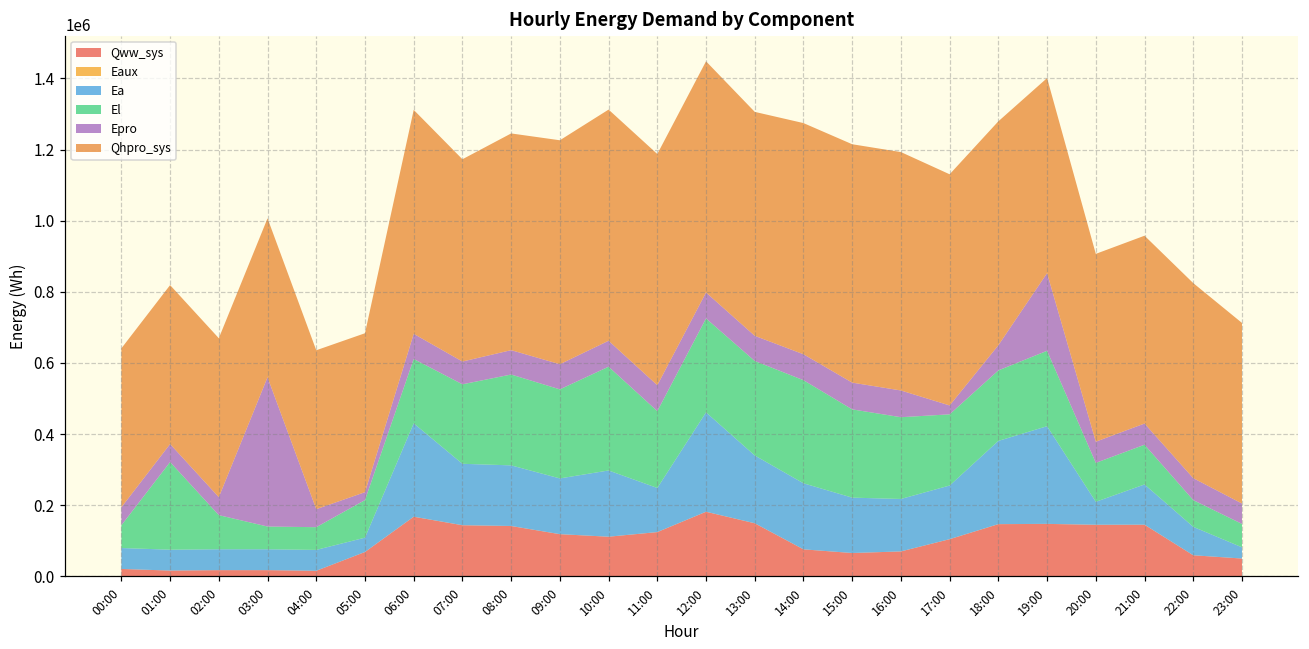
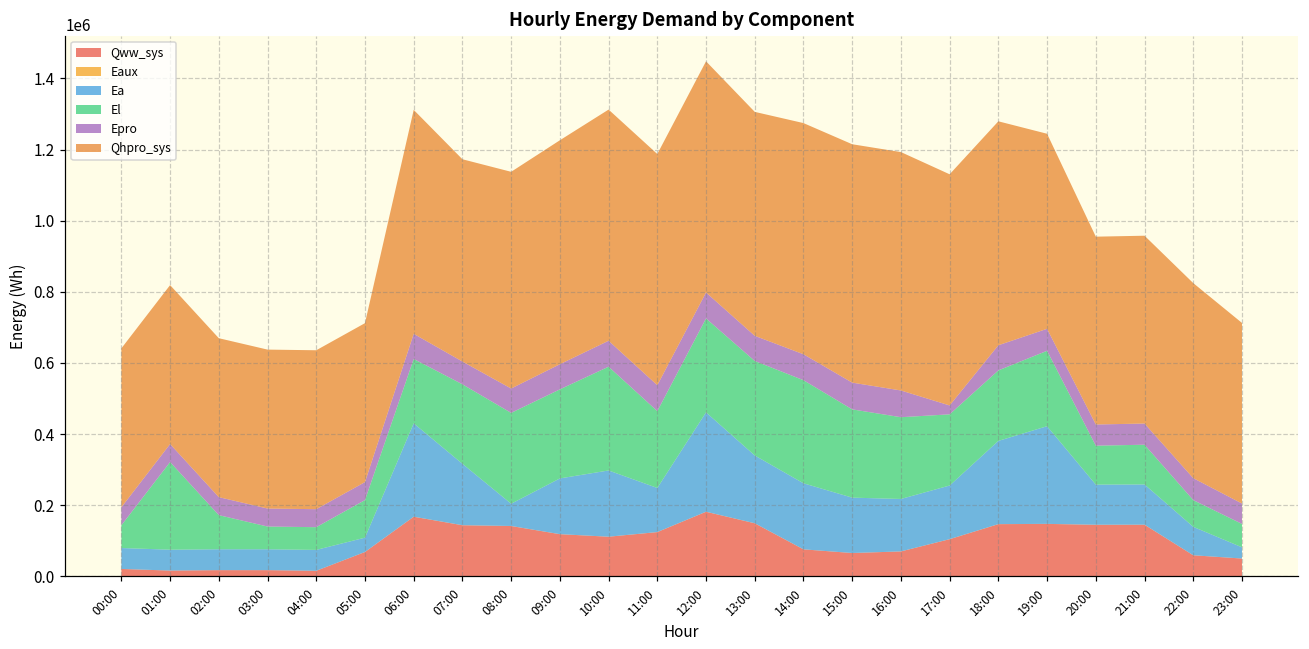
Epro, 03:00: 420000 -> 50000
Epro, 05:00: 20000 -> 50000
Ea, 08:00: 170000 -> 60000
Epro, 19:00: 220000 -> 60000
Ea, 20:00: 60000 -> 110000
